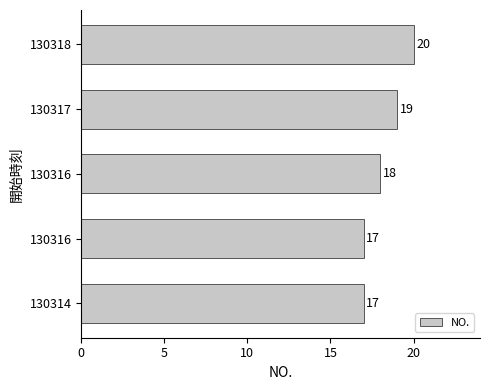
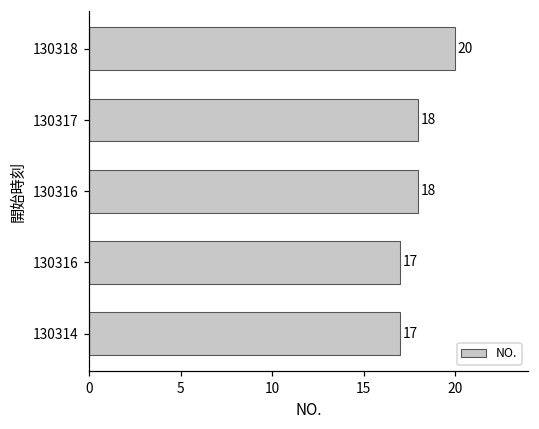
130317: 19 -> 18
